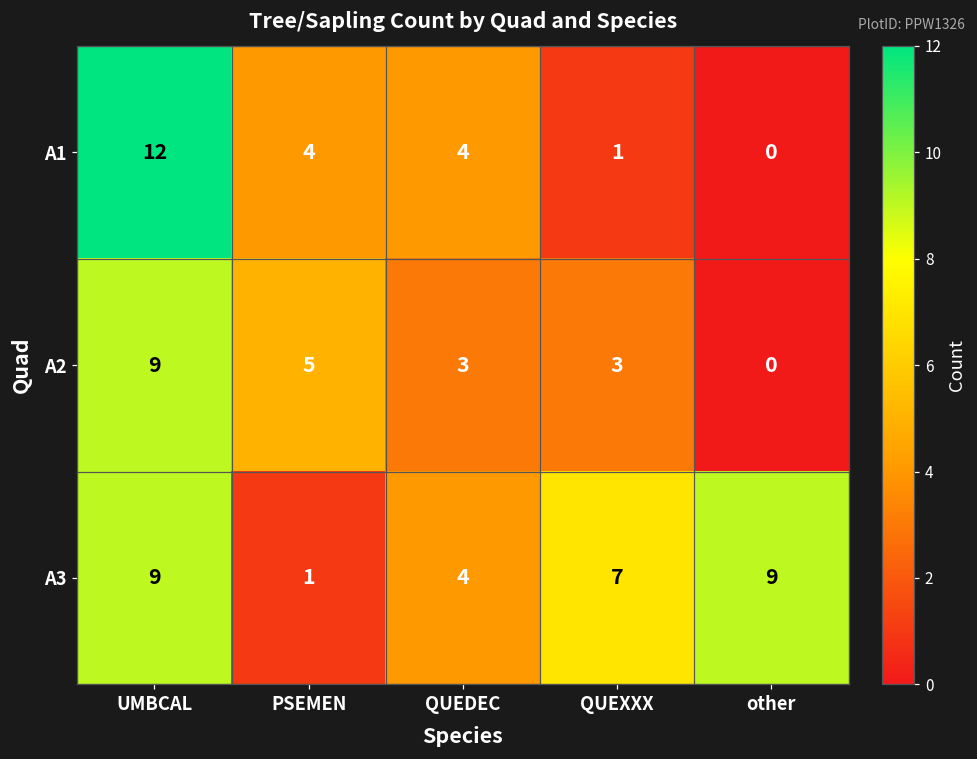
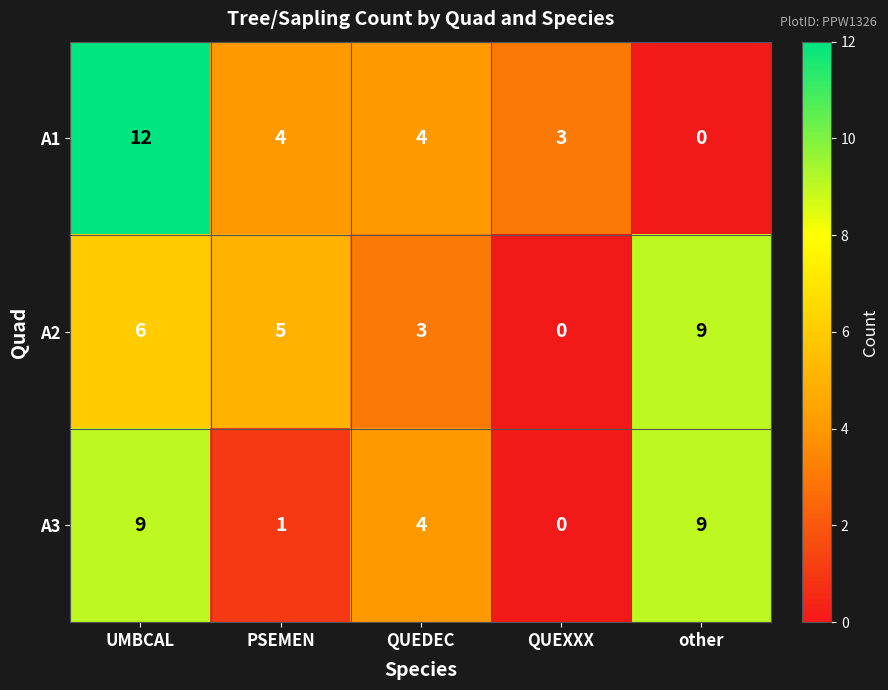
A1, QUEXXX: 1 -> 3
A2, UMBCAL: 9 -> 6
A2, QUEXXX: 3 -> 0
A2, other: 0 -> 9
A3, QUEXXX: 7 -> 0
